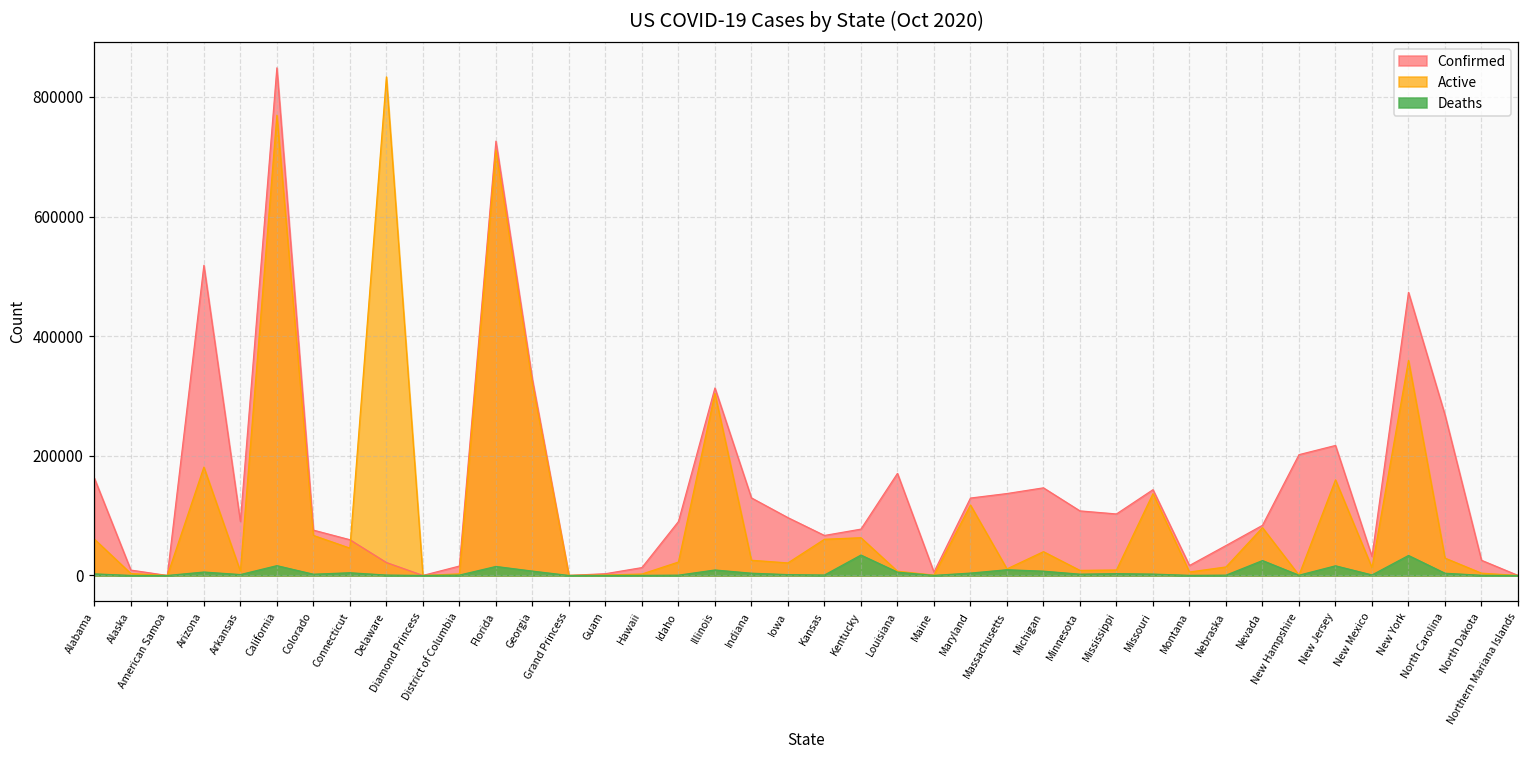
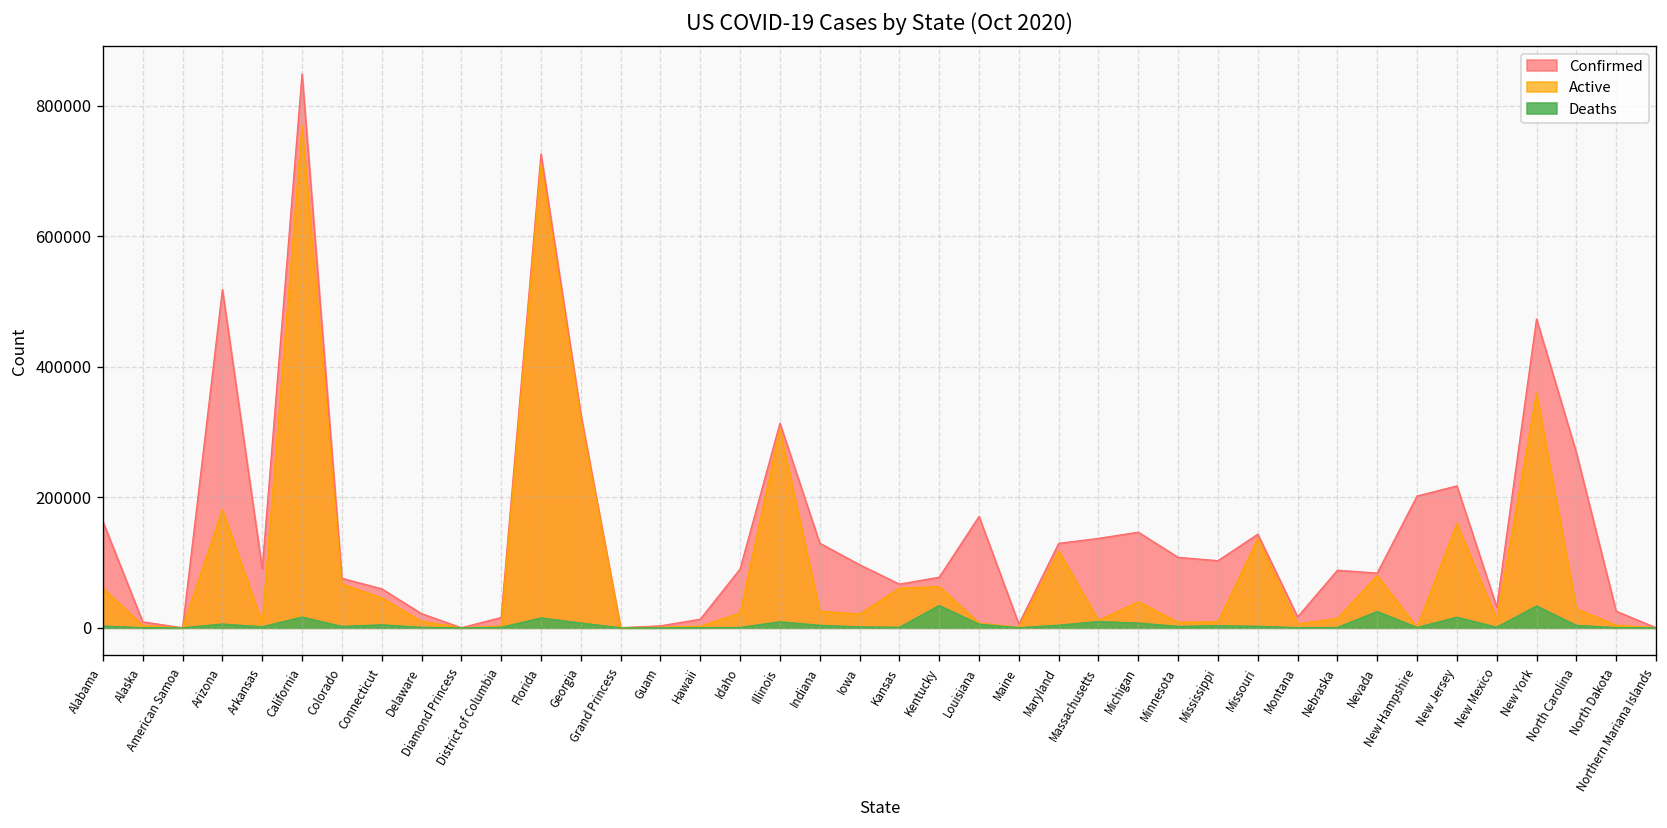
Active, Delaware: 830000 -> 10000
Confirmed, Nebraska: 50000 -> 90000
